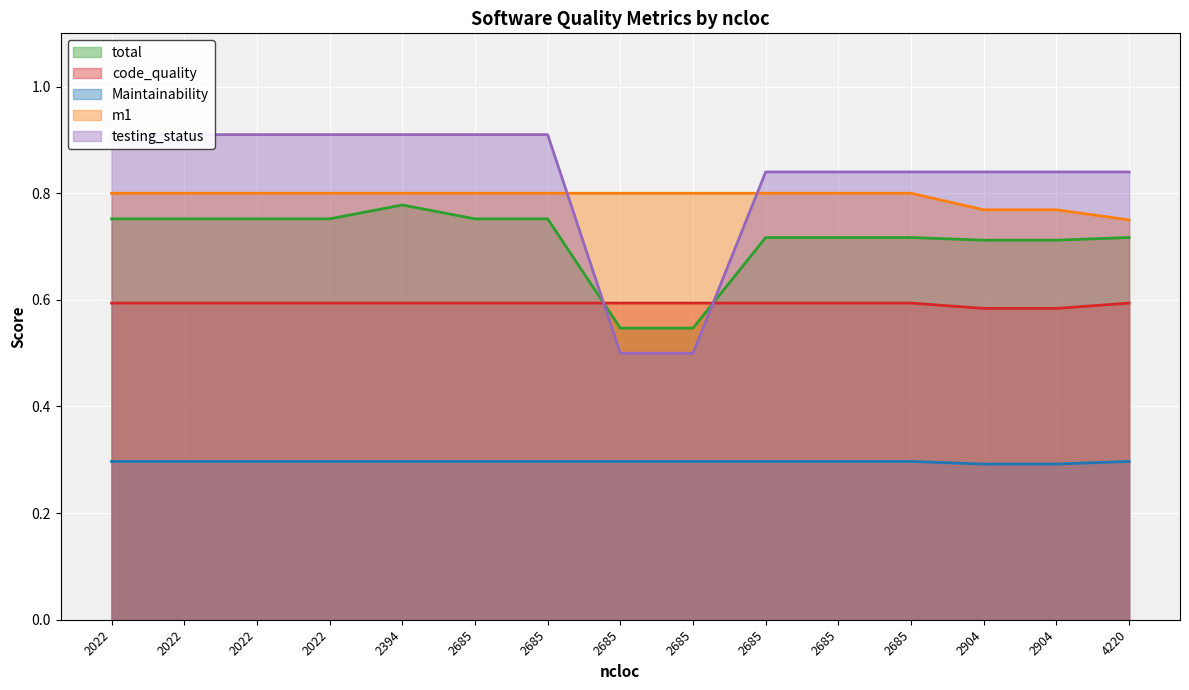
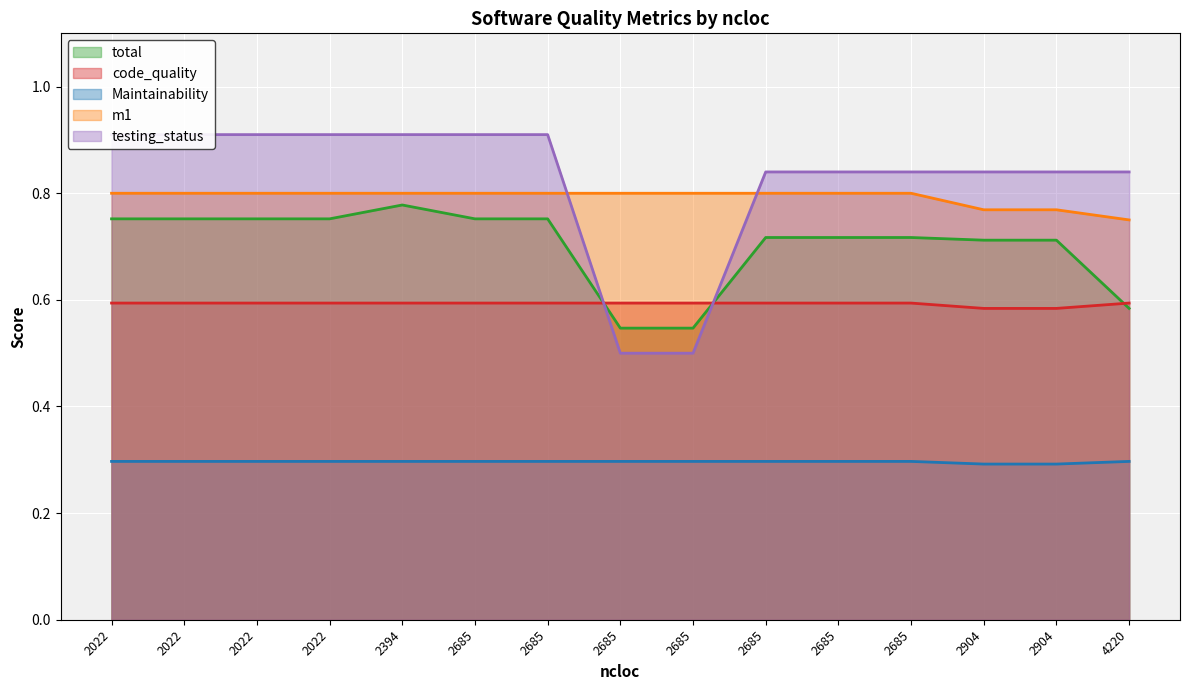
total, 4220: 0.72 -> 0.58
